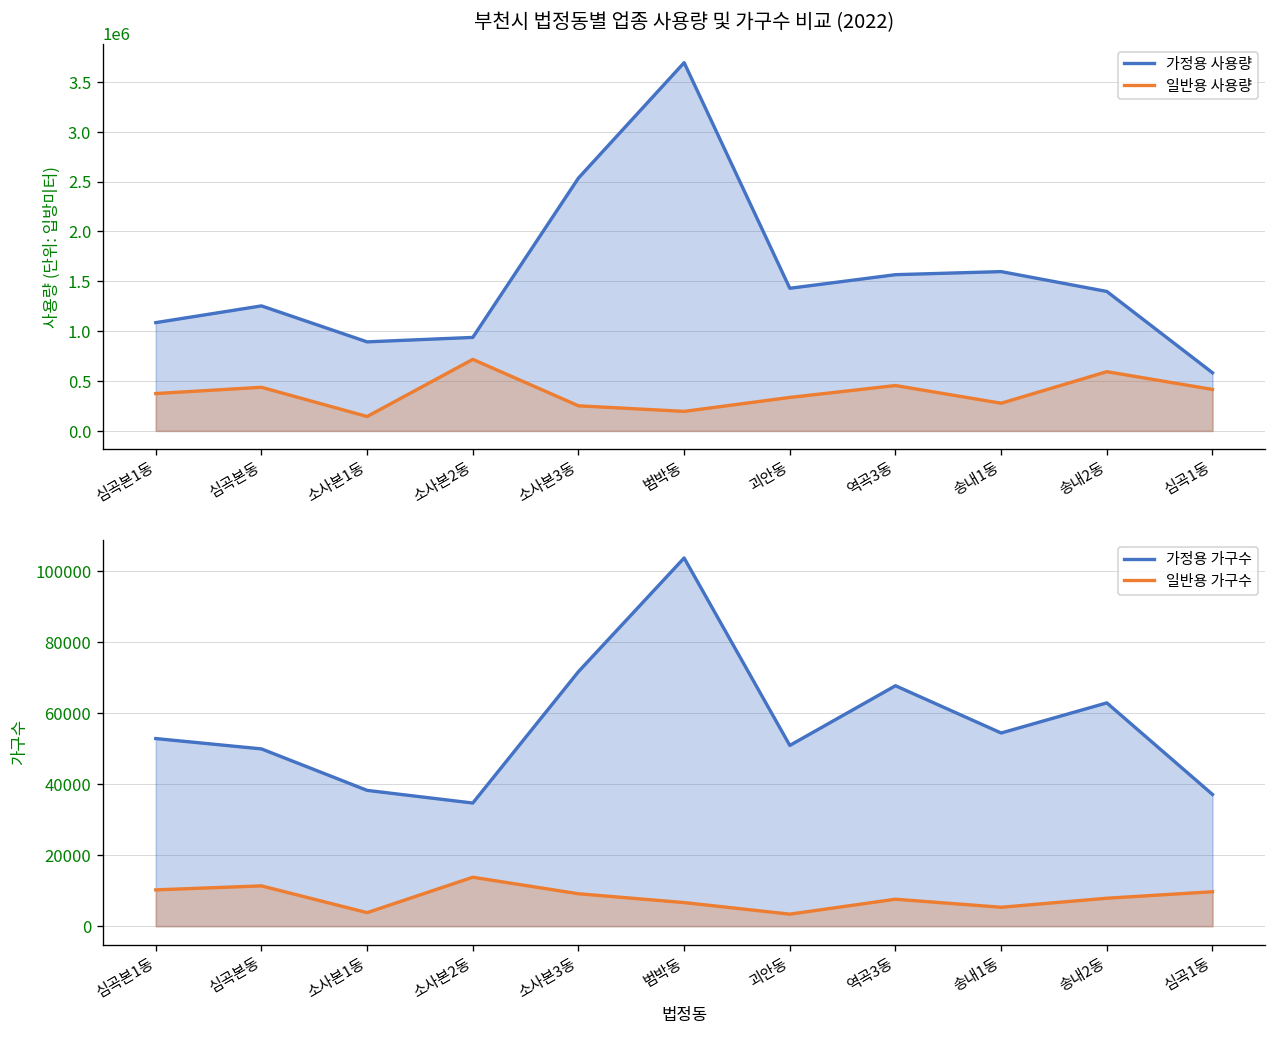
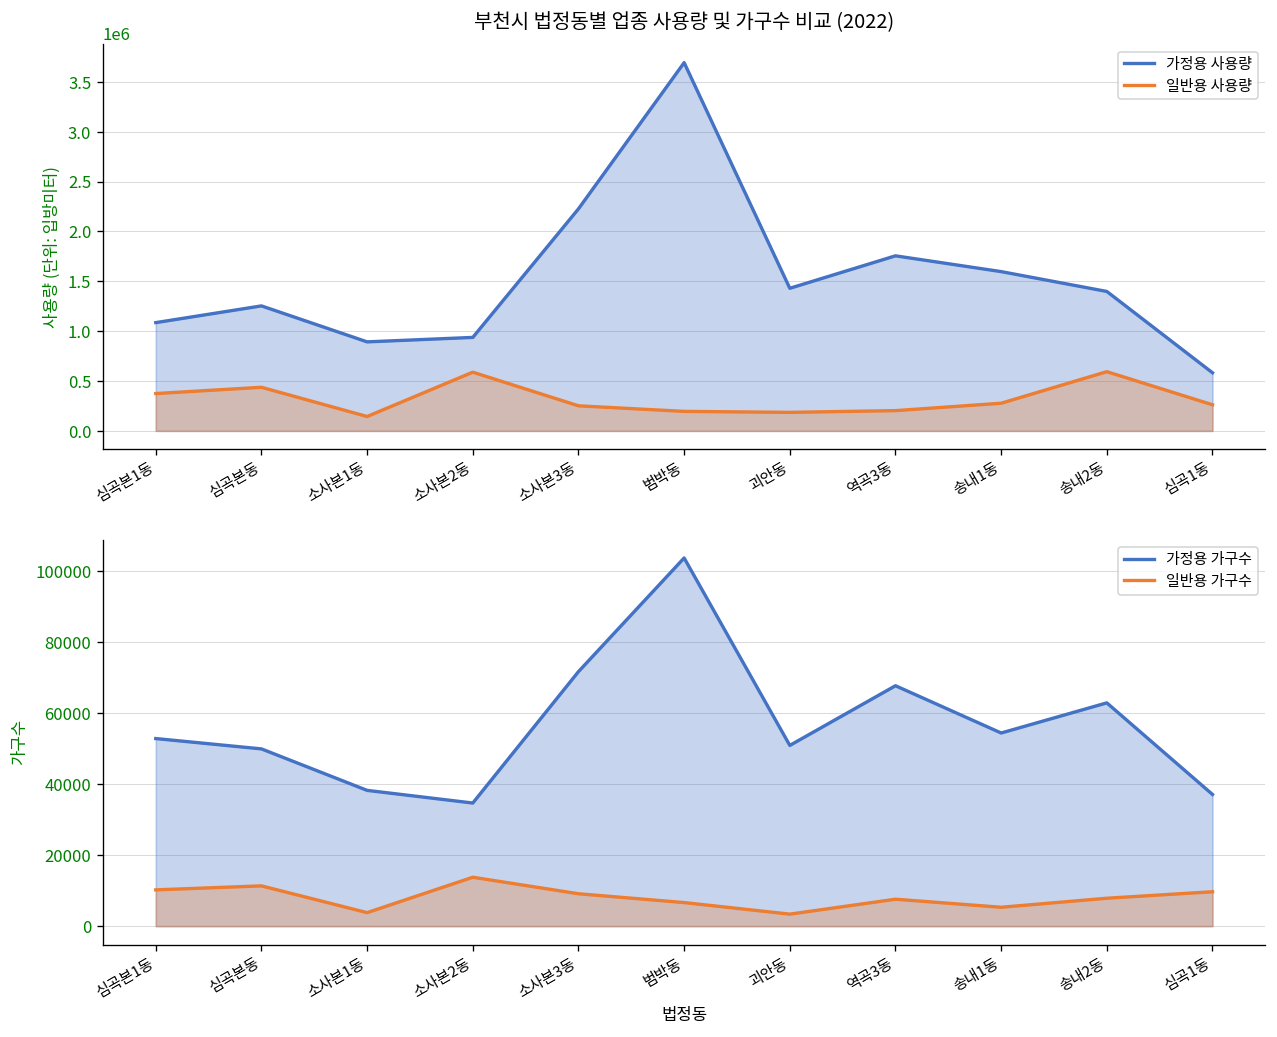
부천시 법정동별 업종 사용량 및 가구수 비교 (2022), 일반용 사용량, 소사본2동: 700000 -> 600000
부천시 법정동별 업종 사용량 및 가구수 비교 (2022), 가정용 사용량, 소사본3동: 2500000 -> 2200000
부천시 법정동별 업종 사용량 및 가구수 비교 (2022), 일반용 사용량, 괴안동: 300000 -> 200000
부천시 법정동별 업종 사용량 및 가구수 비교 (2022), 가정용 사용량, 역곡3동: 1600000 -> 1800000
부천시 법정동별 업종 사용량 및 가구수 비교 (2022), 일반용 사용량, 역곡3동: 500000 -> 200000
부천시 법정동별 업종 사용량 및 가구수 비교 (2022), 일반용 사용량, 심곡1동: 400000 -> 300000
